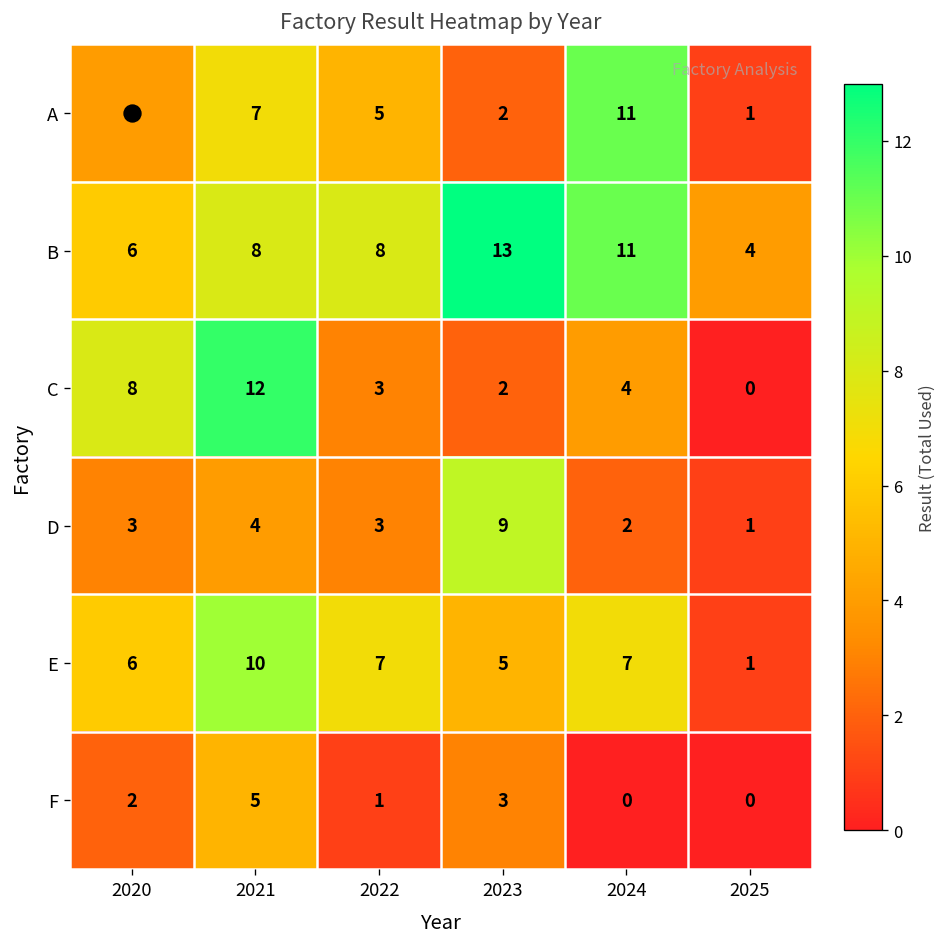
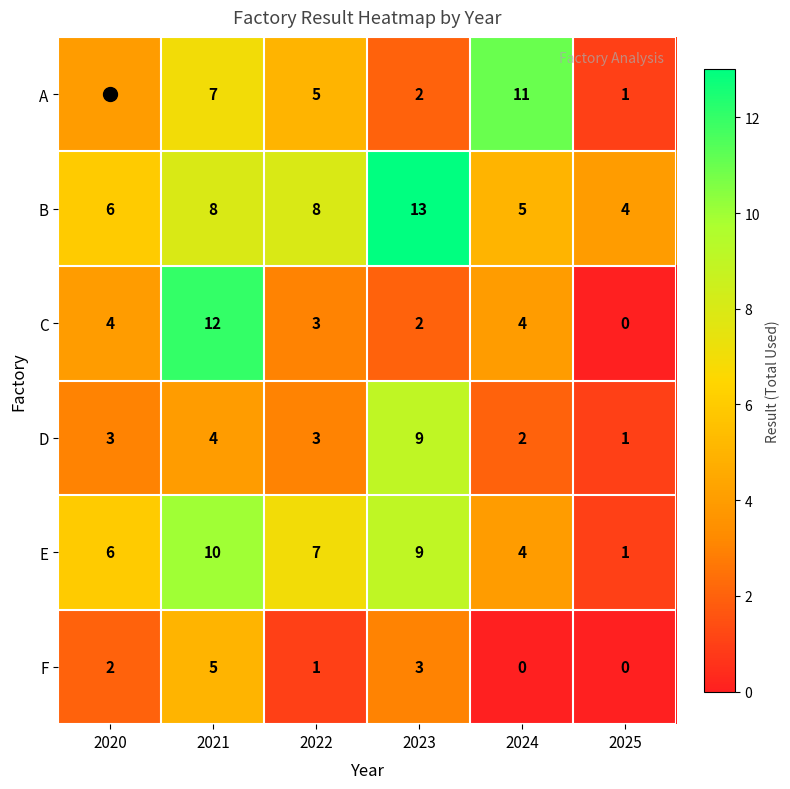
B, 2024: 11 -> 5
C, 2020: 8 -> 4
E, 2023: 5 -> 9
E, 2024: 7 -> 4
